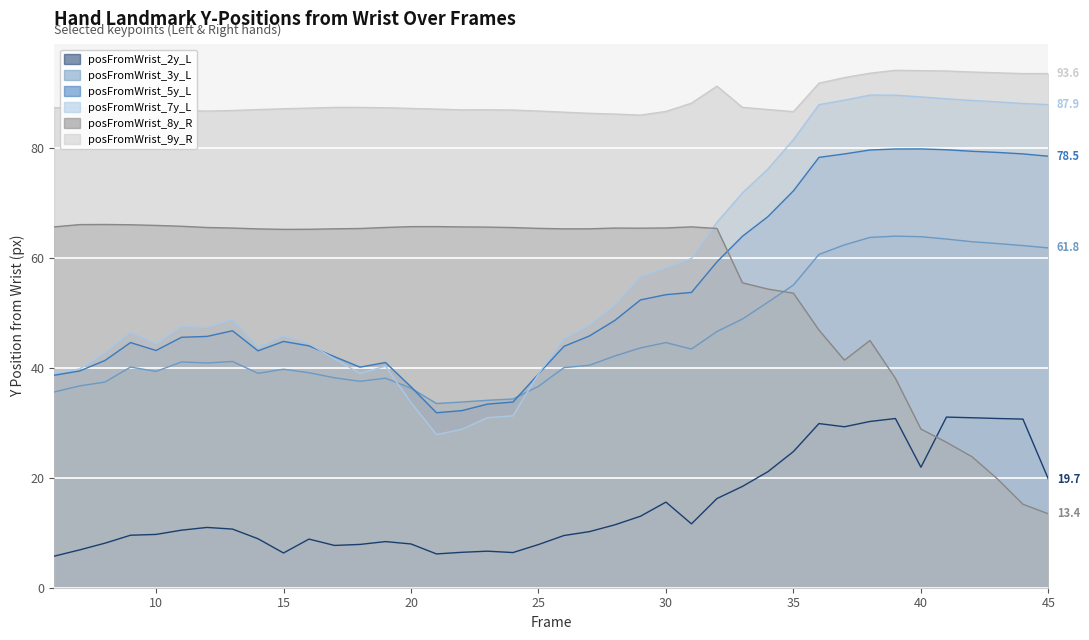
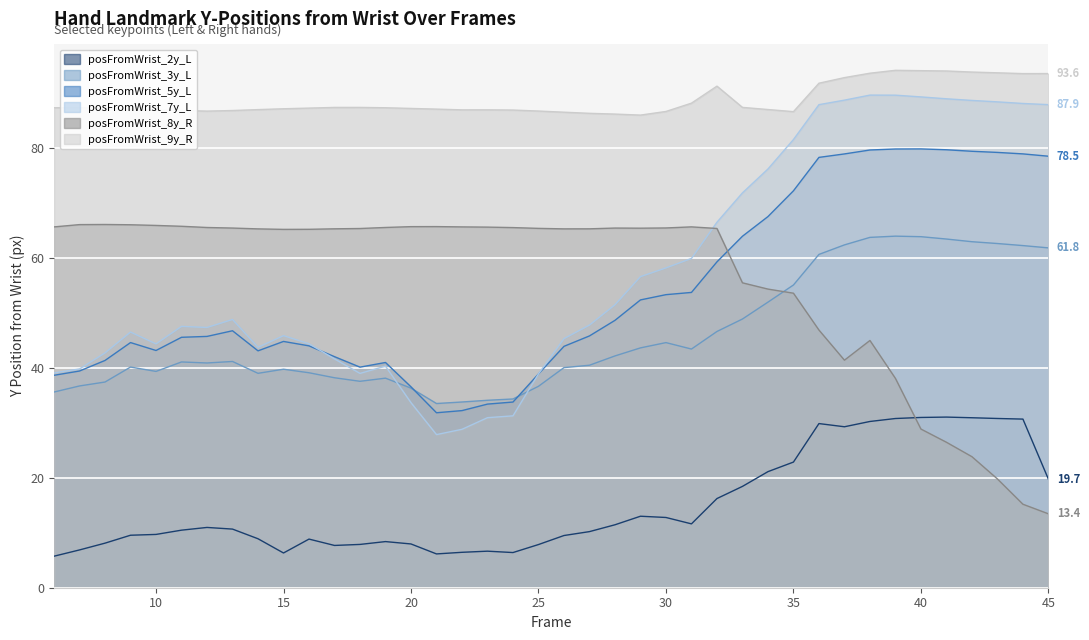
posFromWrist_2y_L, 30: 16 -> 13
posFromWrist_2y_L, 35: 25 -> 23
posFromWrist_2y_L, 40: 22 -> 31
